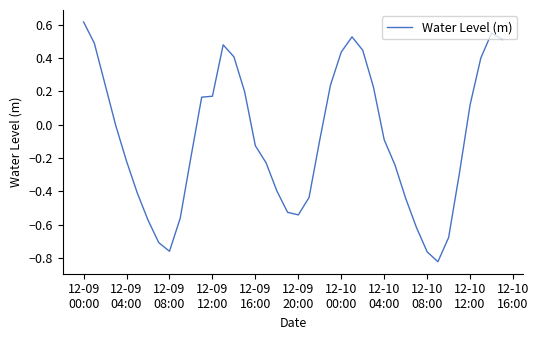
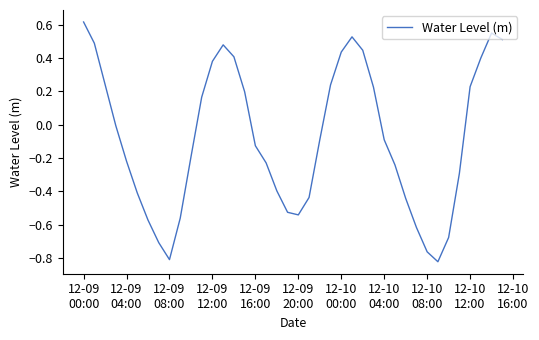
12-09 08:00: -0.76 -> -0.81
12-09 12:00: 0.17 -> 0.38
12-10 12:00: 0.12 -> 0.23
